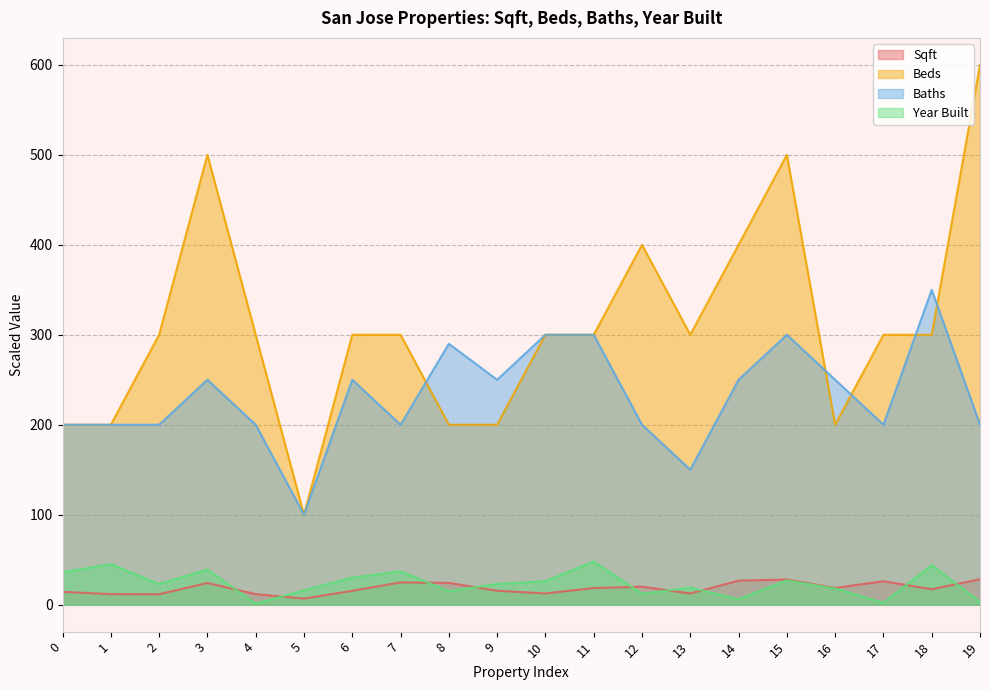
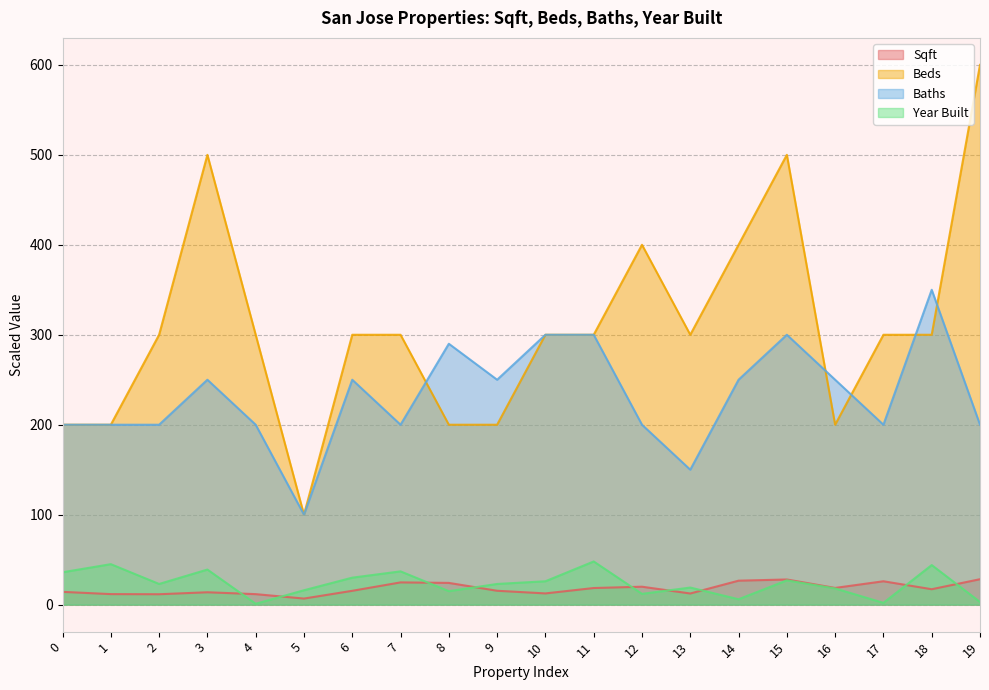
Sqft, 3: 20 -> 10
